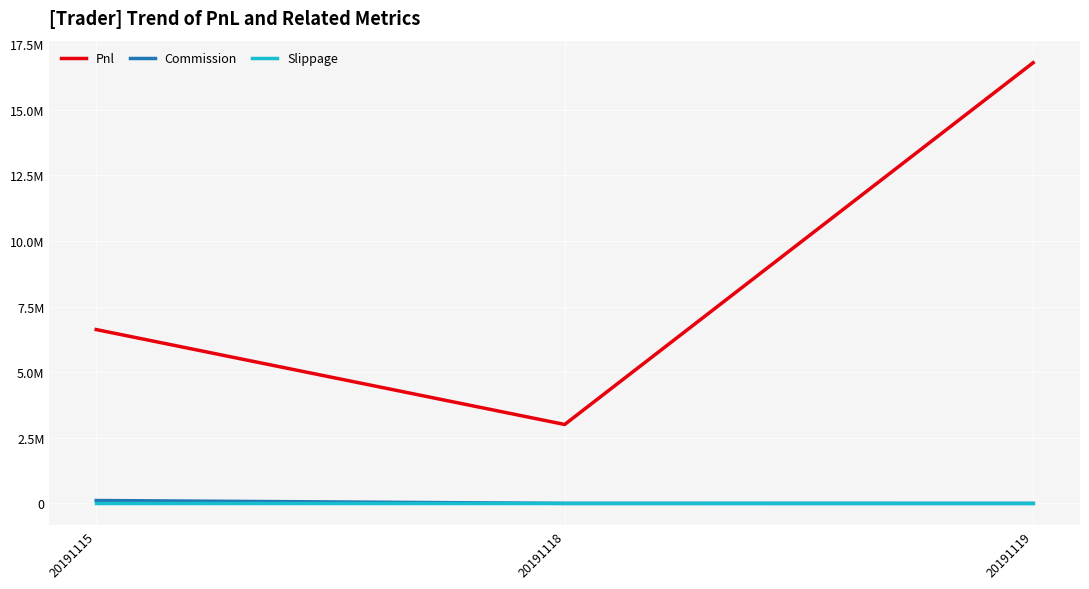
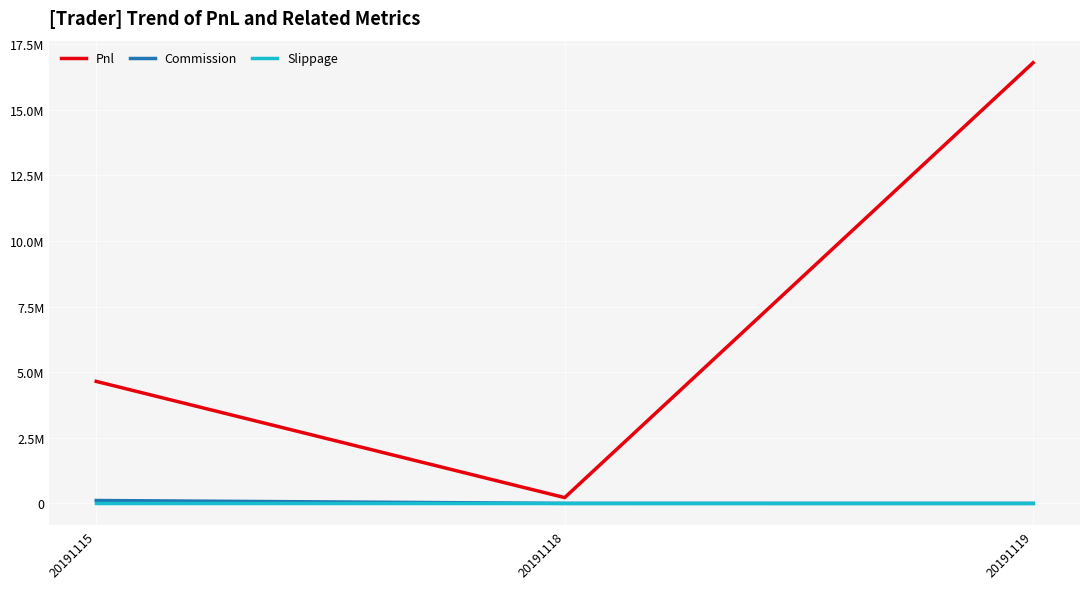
Pnl, 20191115: 6600000 -> 4600000
Pnl, 20191118: 3000000 -> 200000
